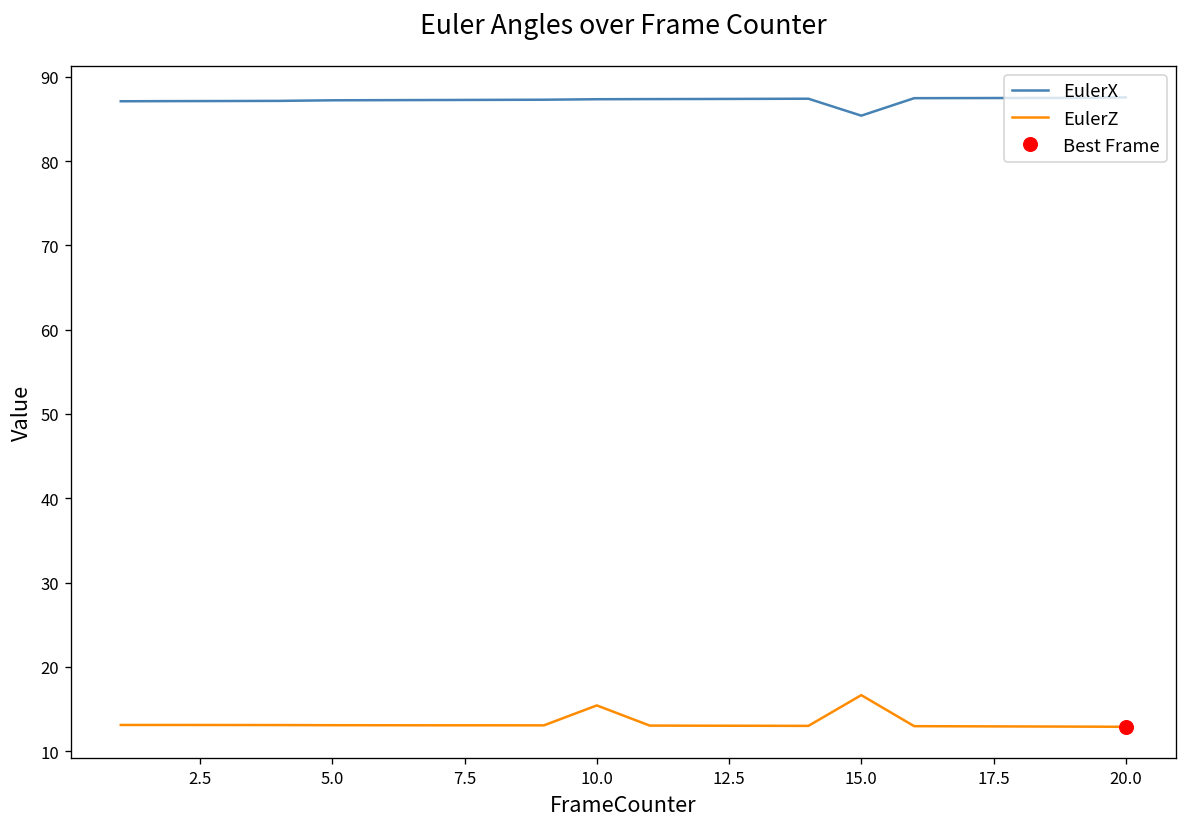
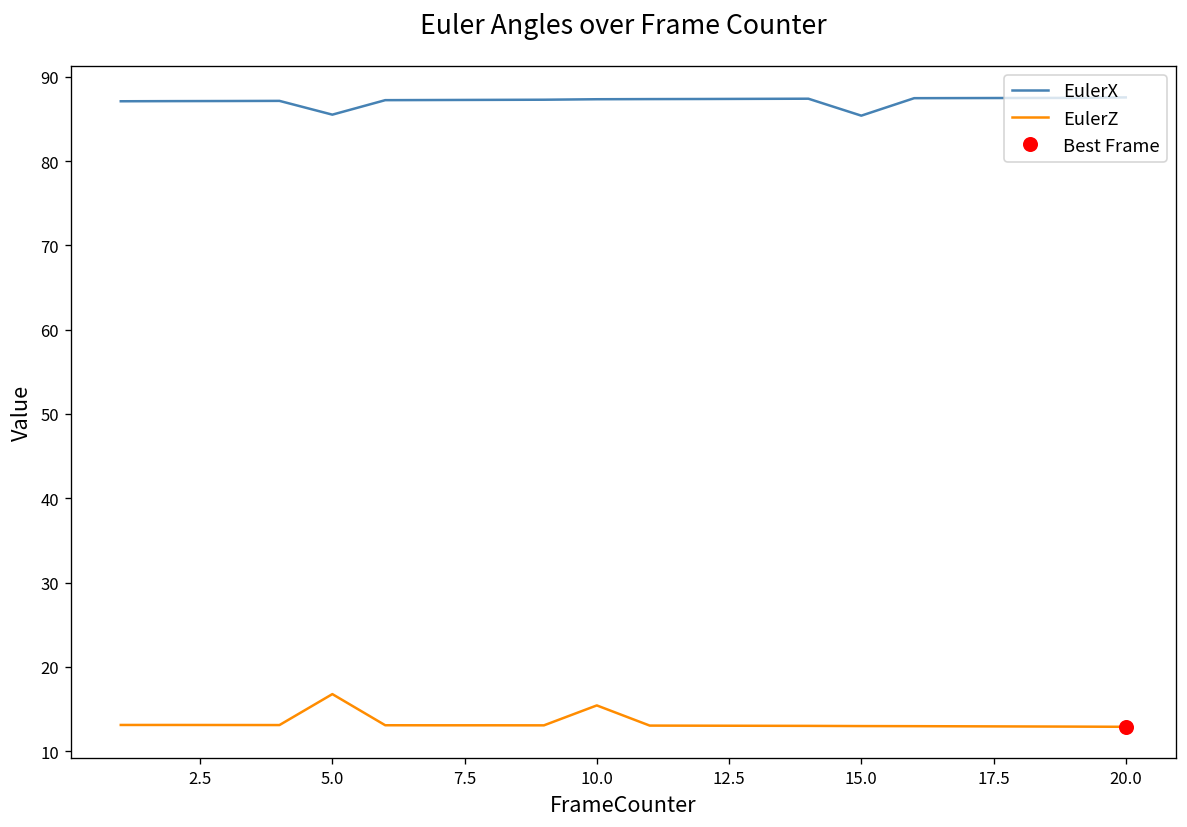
EulerX, 5.0: 87 -> 86
EulerZ, 5.0: 13 -> 17
EulerZ, 15.0: 17 -> 13
